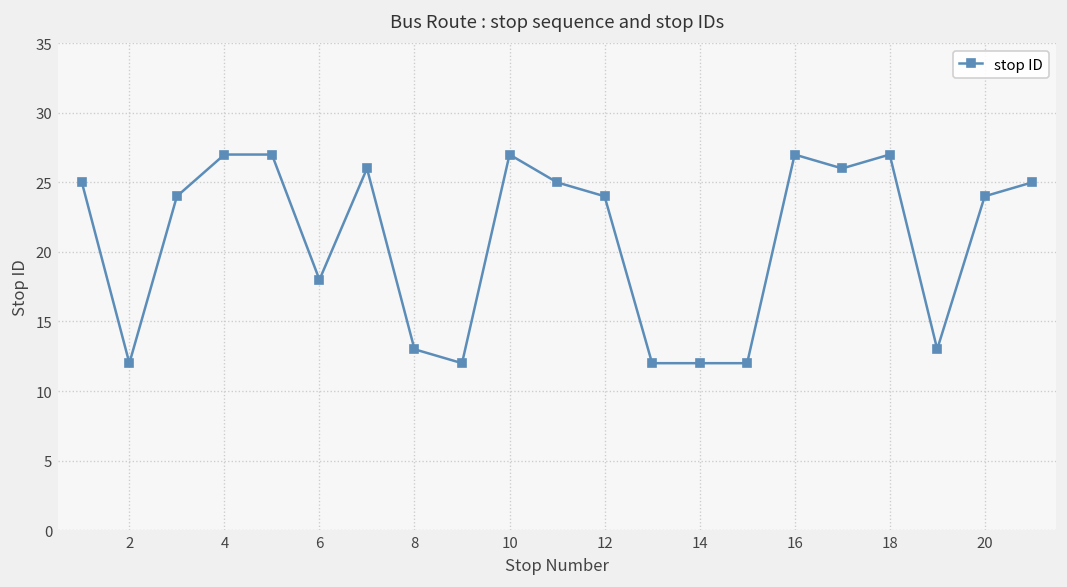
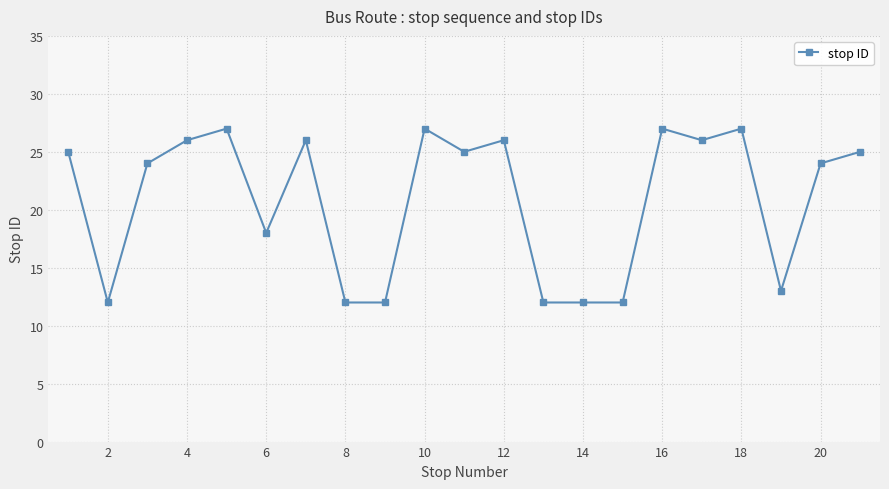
4: 27 -> 26
8: 13 -> 12
12: 24 -> 26
